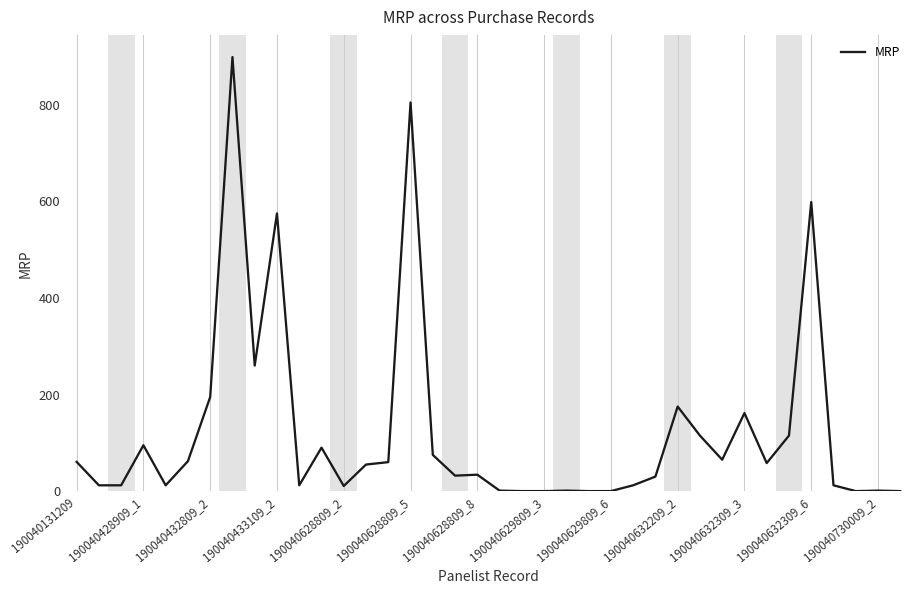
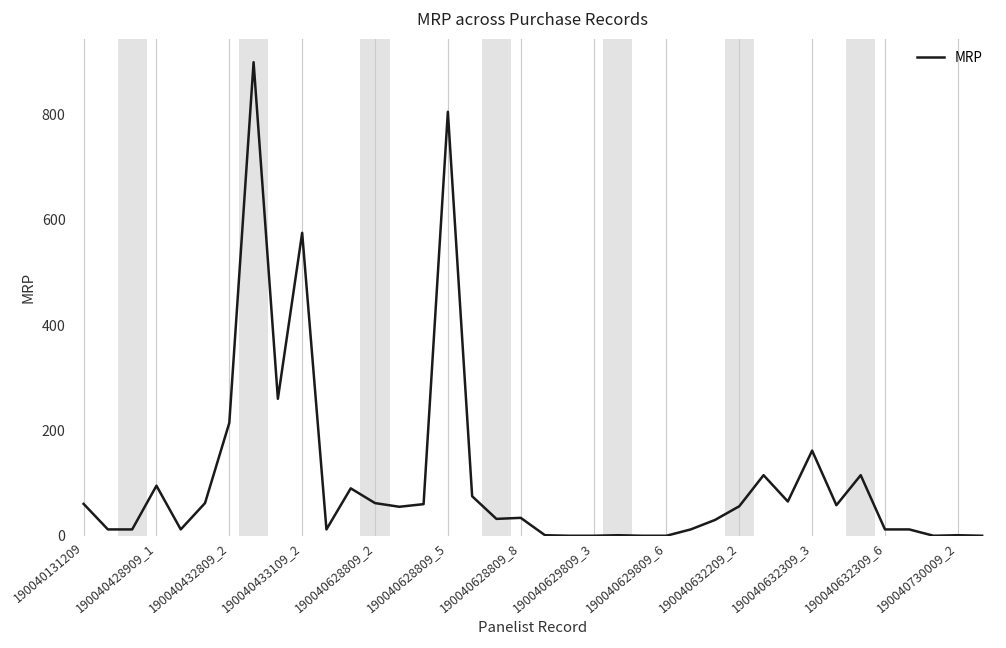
190040432809_2: 200 -> 210
190040628809_2: 10 -> 60
190040632209_2: 180 -> 60
190040632309_6: 600 -> 10
